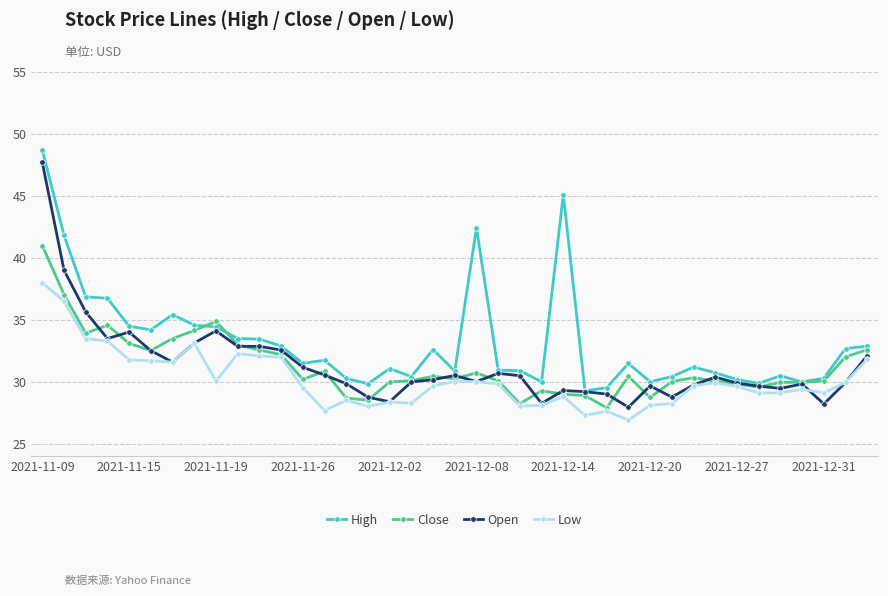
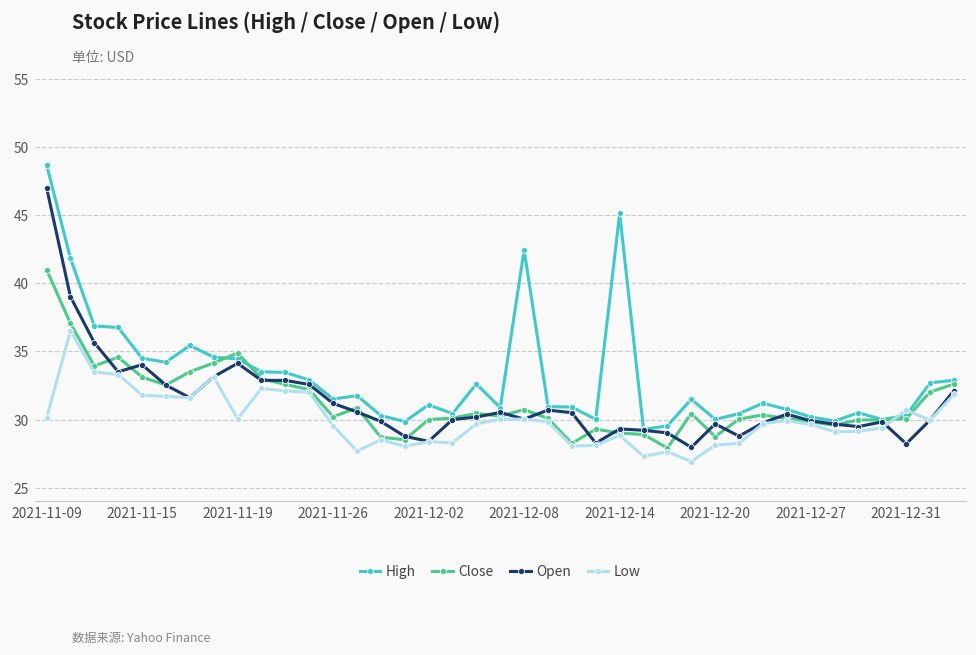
Open, 2021-11-09: 47.7 -> 47.0
Low, 2021-11-09: 38.0 -> 30.1
Low, 2021-12-31: 29.1 -> 30.7
